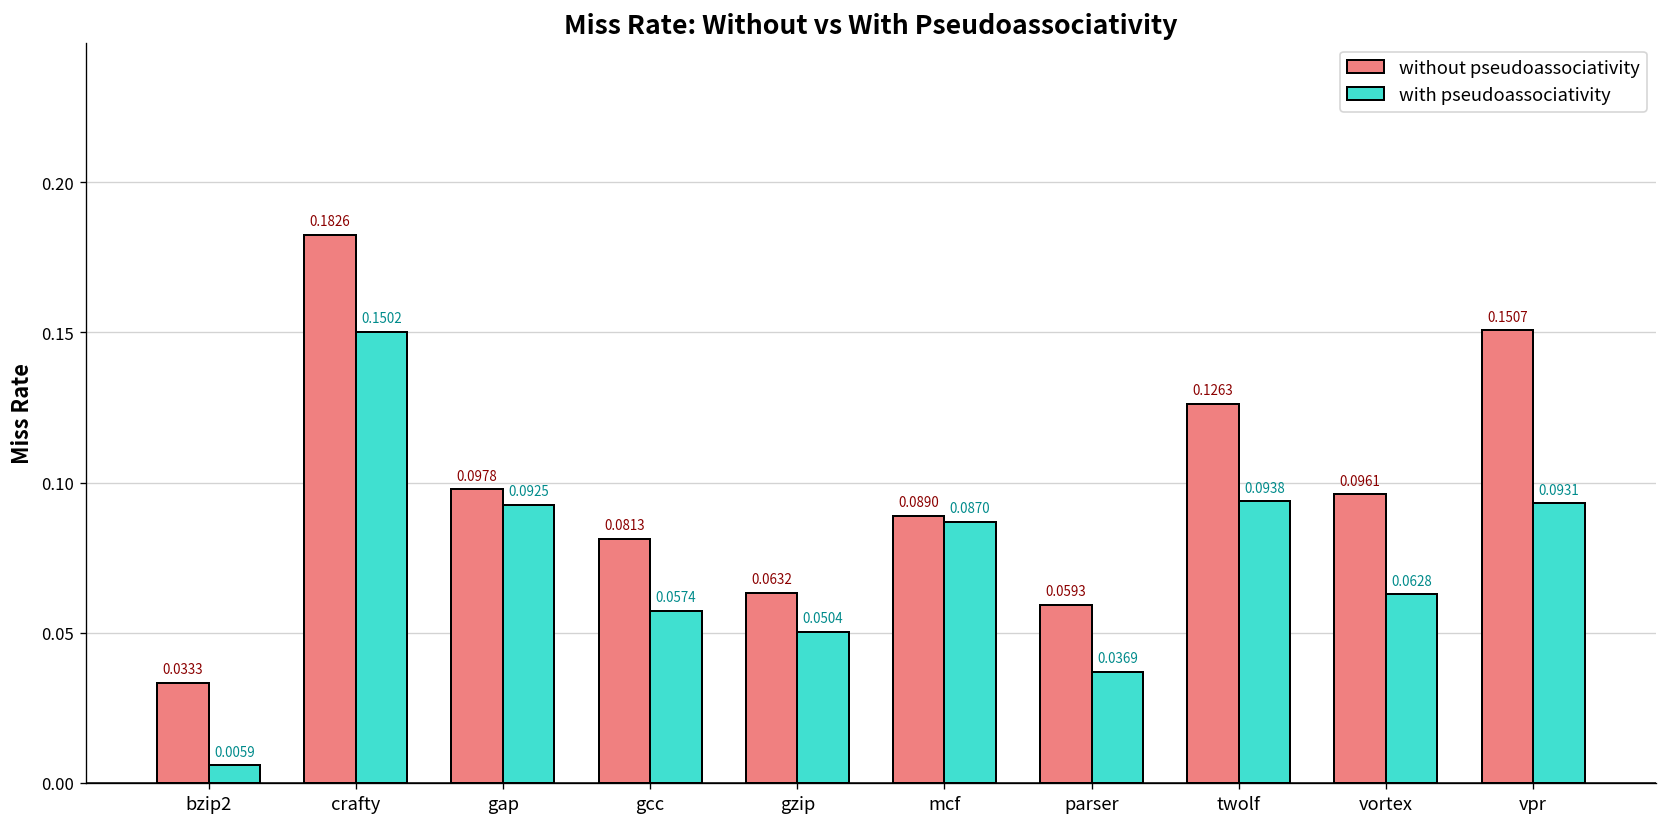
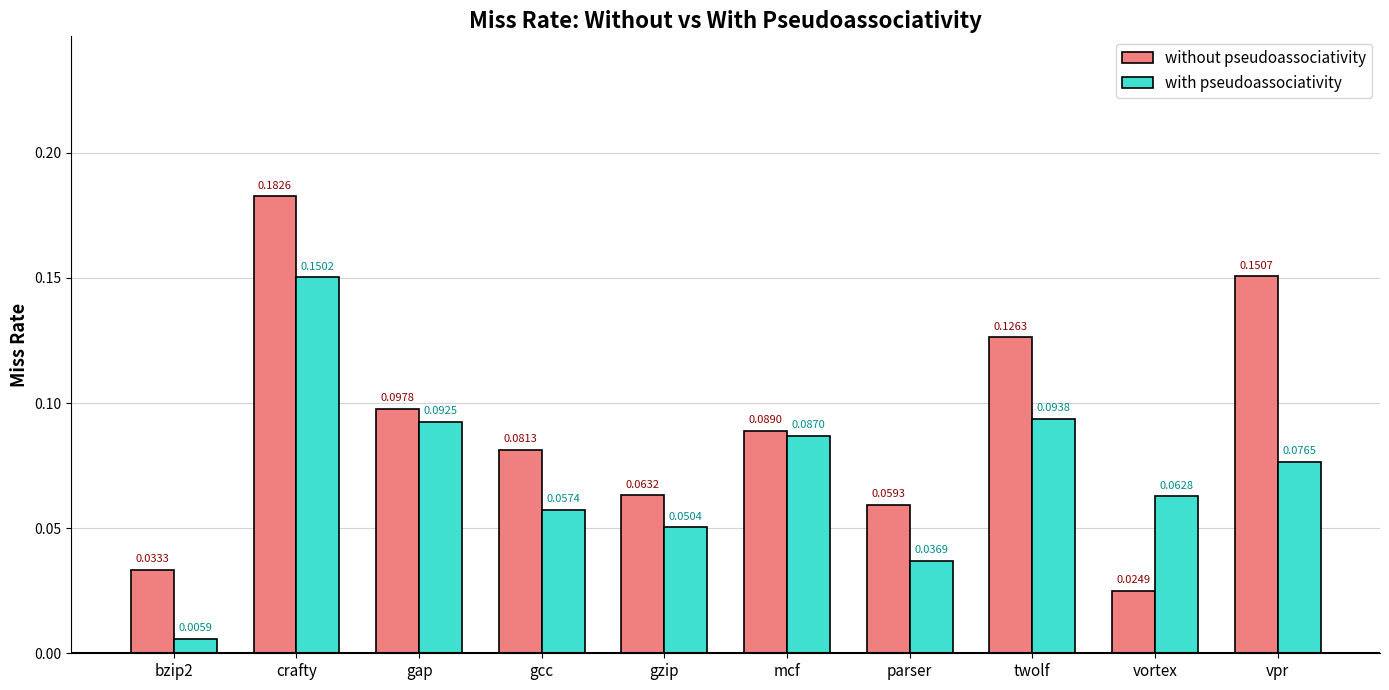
without pseudoassociativity, vortex: 0.0961 -> 0.0249
with pseudoassociativity, vpr: 0.0931 -> 0.0765
